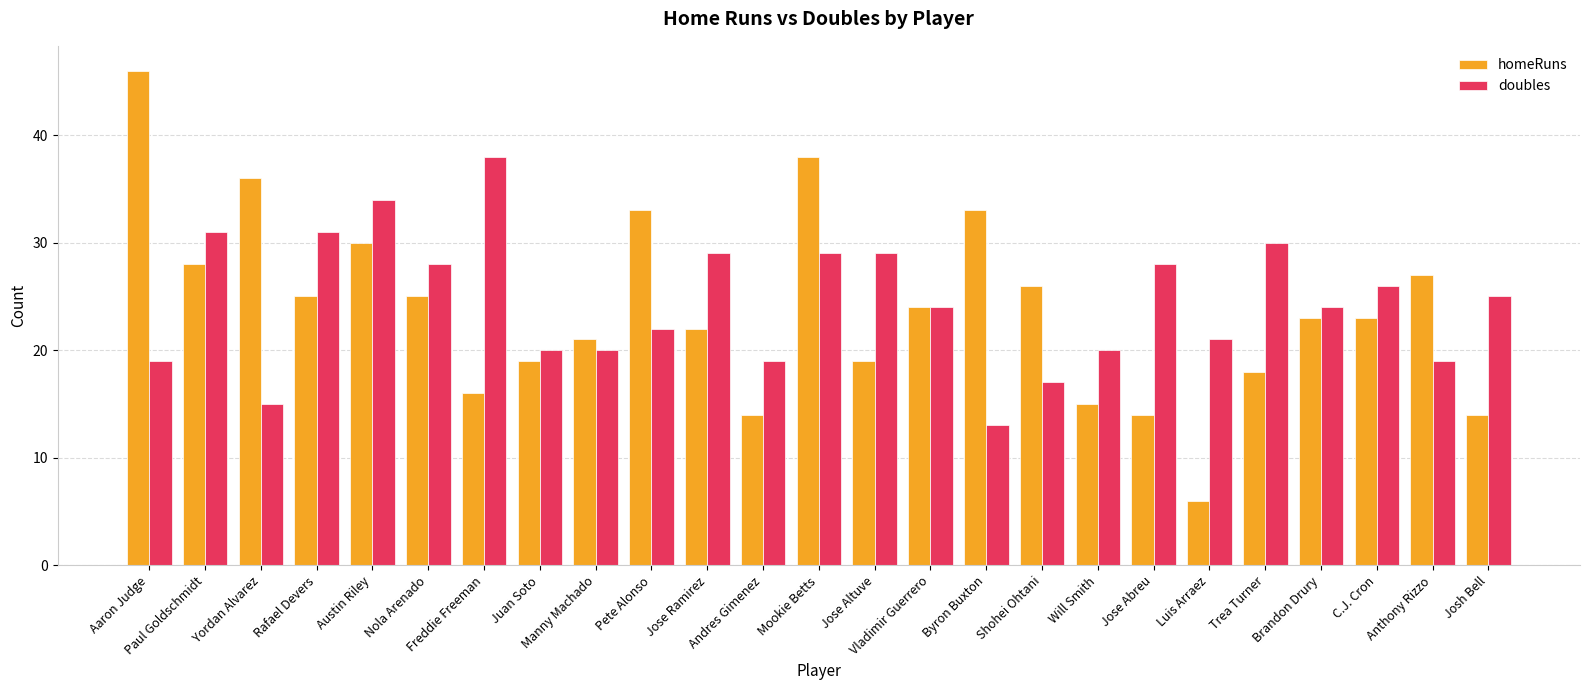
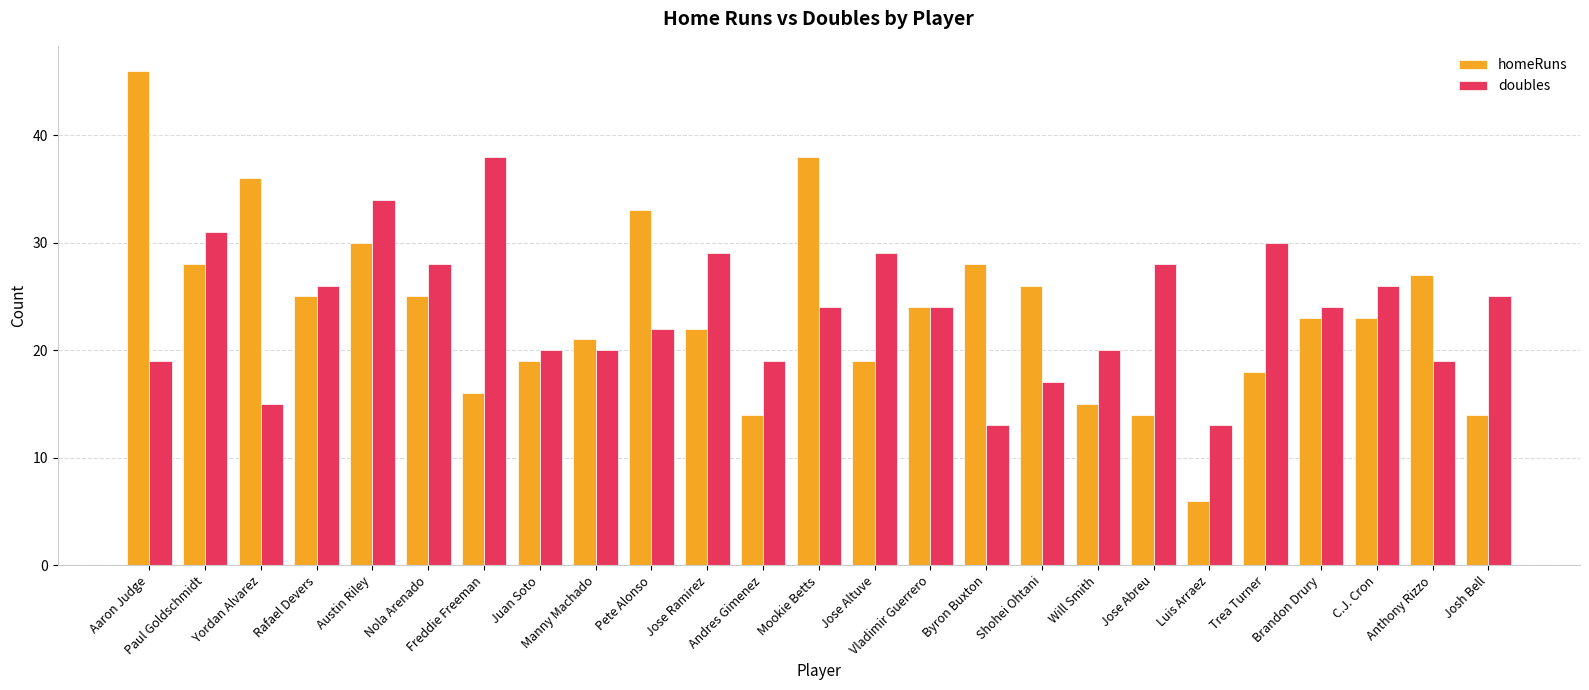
doubles, Rafael Devers: 31 -> 26
doubles, Mookie Betts: 29 -> 24
homeRuns, Byron Buxton: 33 -> 28
doubles, Luis Arraez: 21 -> 13
